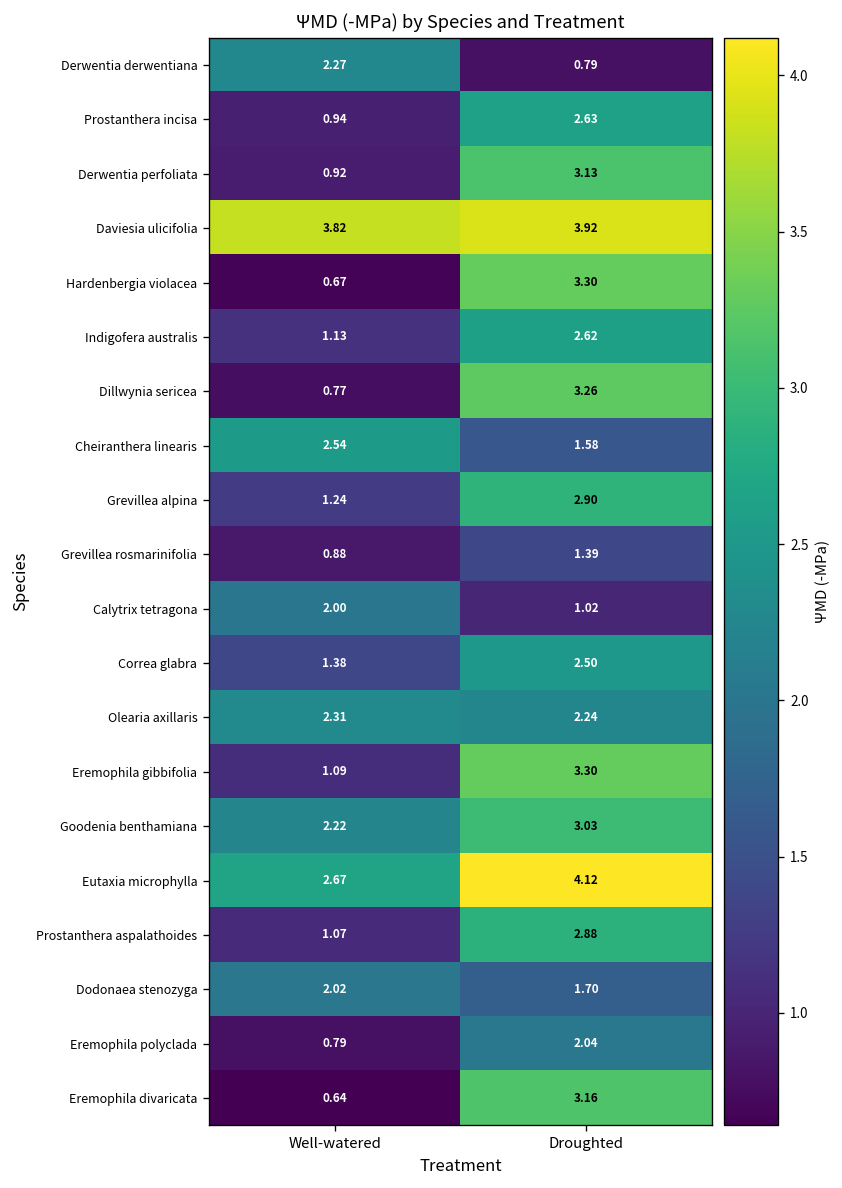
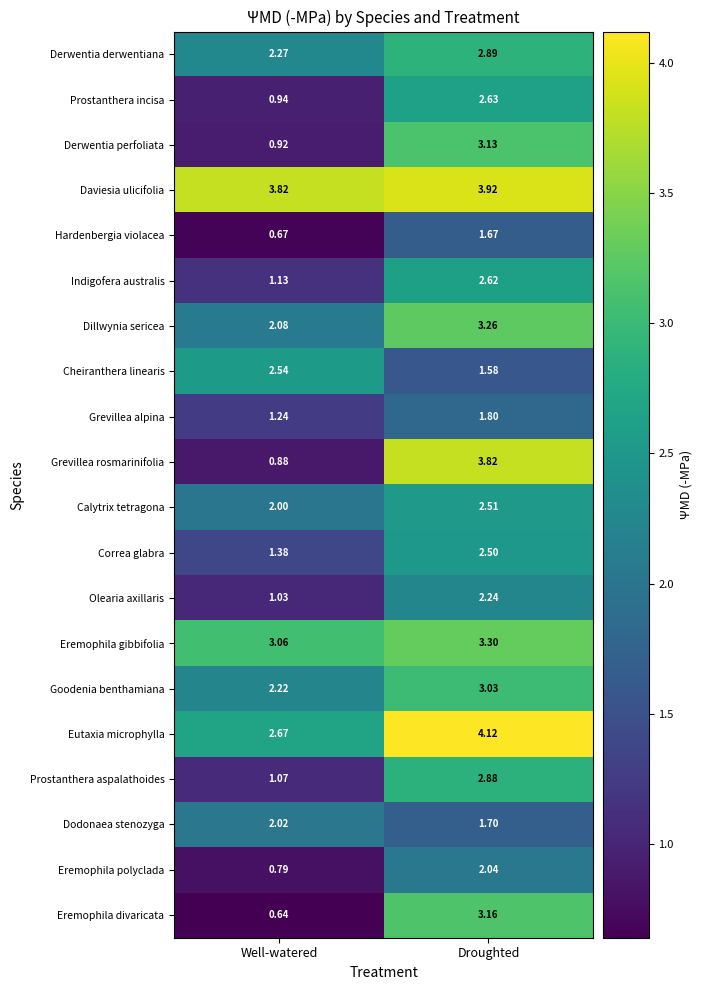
Derwentia derwentiana, Droughted: 0.79 -> 2.89
Hardenbergia violacea, Droughted: 3.30 -> 1.67
Dillwynia sericea, Well-watered: 0.77 -> 2.08
Grevillea alpina, Droughted: 2.90 -> 1.80
Grevillea rosmarinifolia, Droughted: 1.39 -> 3.82
Calytrix tetragona, Droughted: 1.02 -> 2.51
Olearia axillaris, Well-watered: 2.31 -> 1.03
Eremophila gibbifolia, Well-watered: 1.09 -> 3.06
